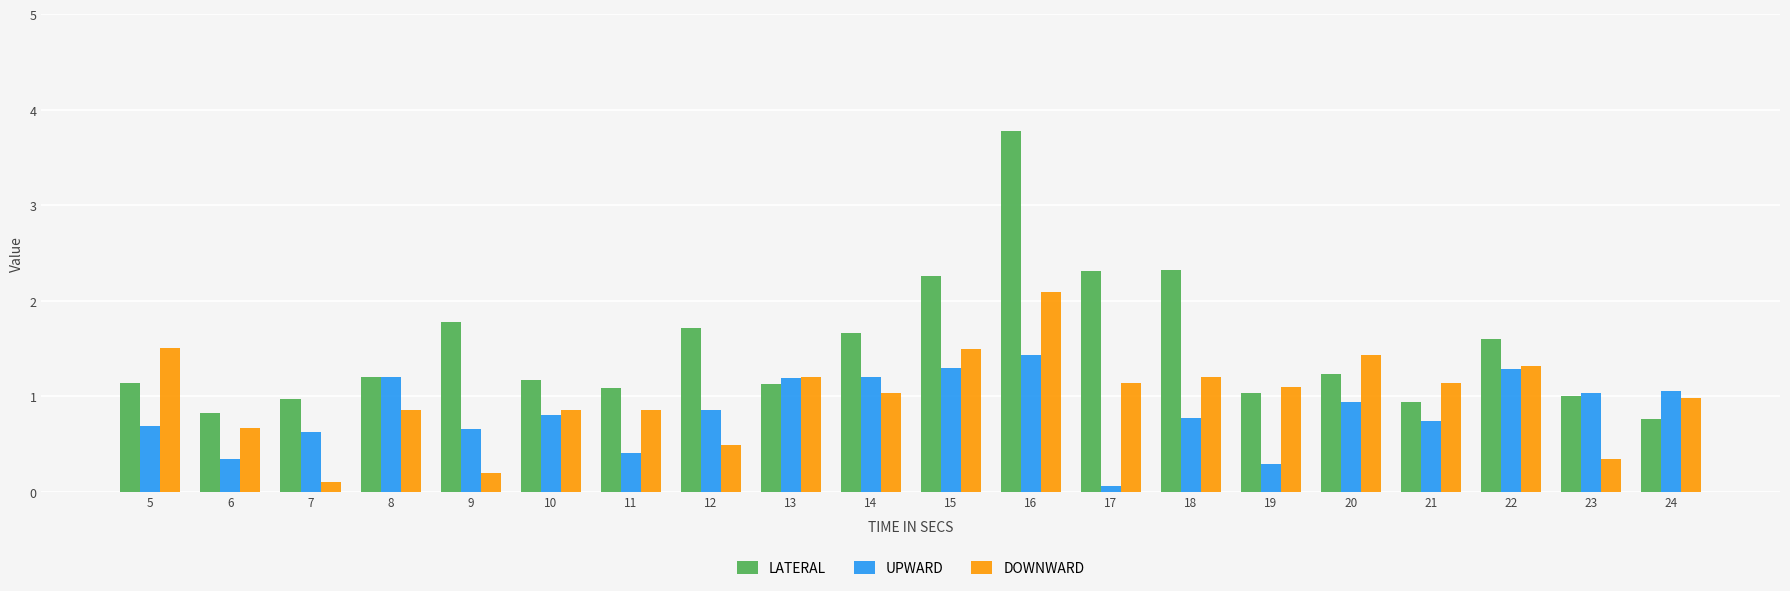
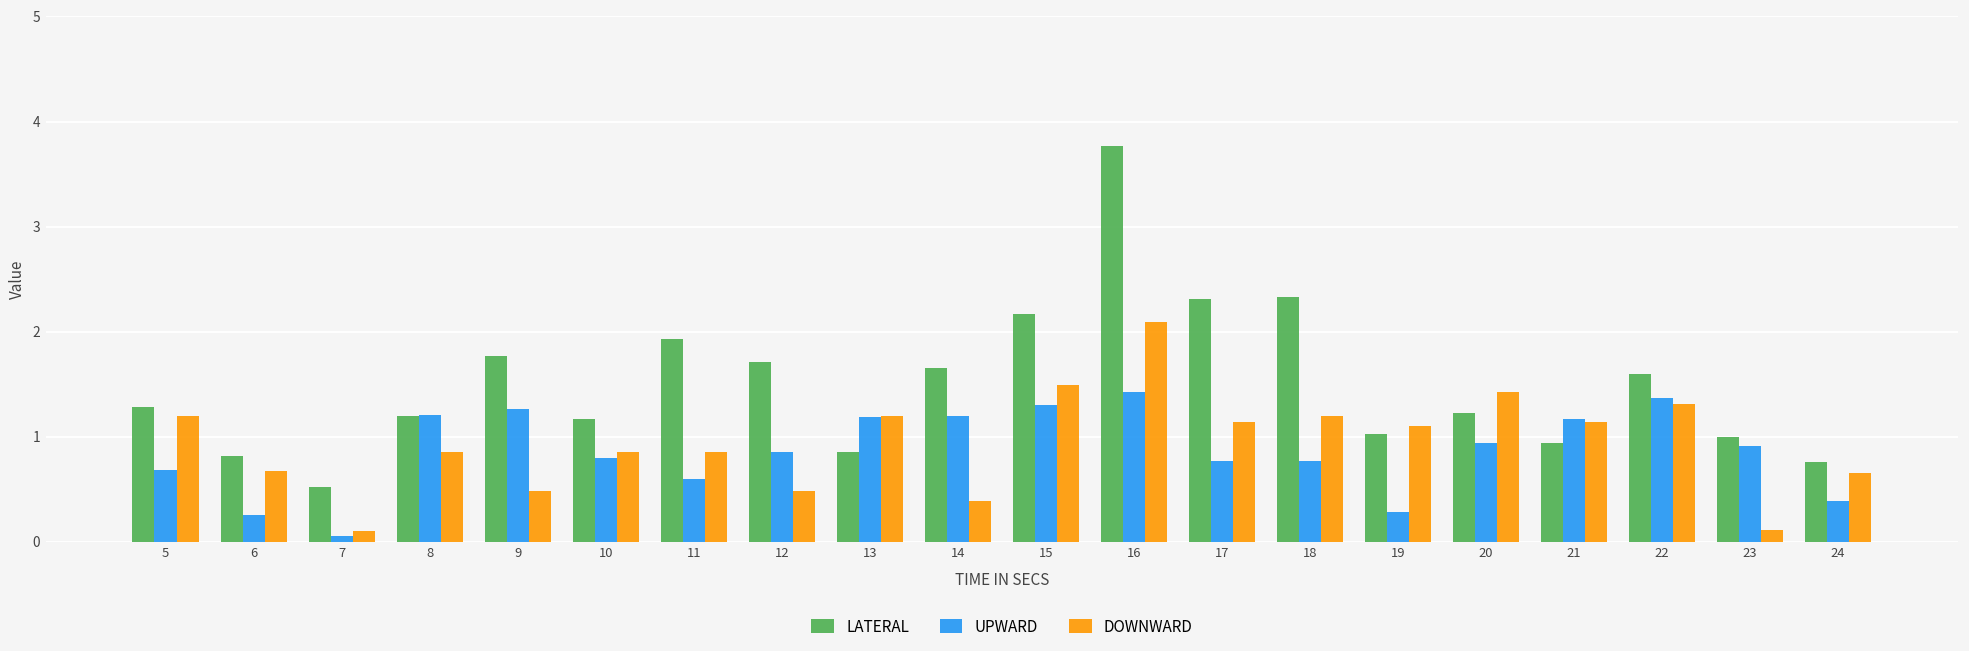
LATERAL, 5: 1.1 -> 1.3
DOWNWARD, 5: 1.5 -> 1.2
UPWARD, 6: 0.3 -> 0.2
LATERAL, 7: 1.0 -> 0.5
UPWARD, 7: 0.6 -> 0.1
UPWARD, 9: 0.7 -> 1.3
DOWNWARD, 9: 0.2 -> 0.5
LATERAL, 11: 1.1 -> 1.9
UPWARD, 11: 0.4 -> 0.6
LATERAL, 13: 1.1 -> 0.9
DOWNWARD, 14: 1.0 -> 0.4
LATERAL, 15: 2.3 -> 2.2
UPWARD, 17: 0.1 -> 0.8
UPWARD, 21: 0.7 -> 1.2
UPWARD, 22: 1.3 -> 1.4
UPWARD, 23: 1.0 -> 0.9
DOWNWARD, 23: 0.3 -> 0.1
UPWARD, 24: 1.1 -> 0.4
DOWNWARD, 24: 1.0 -> 0.7
